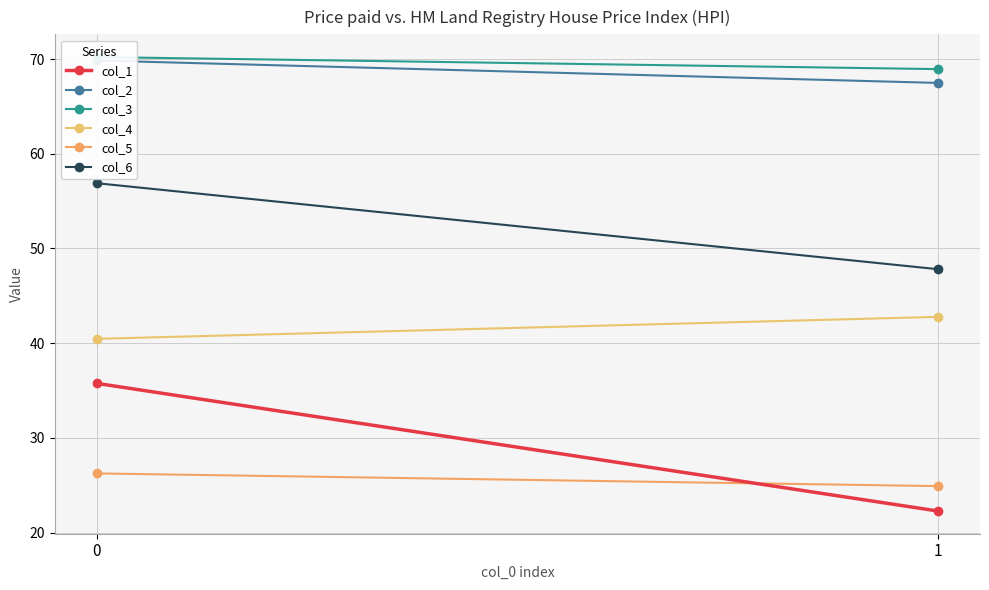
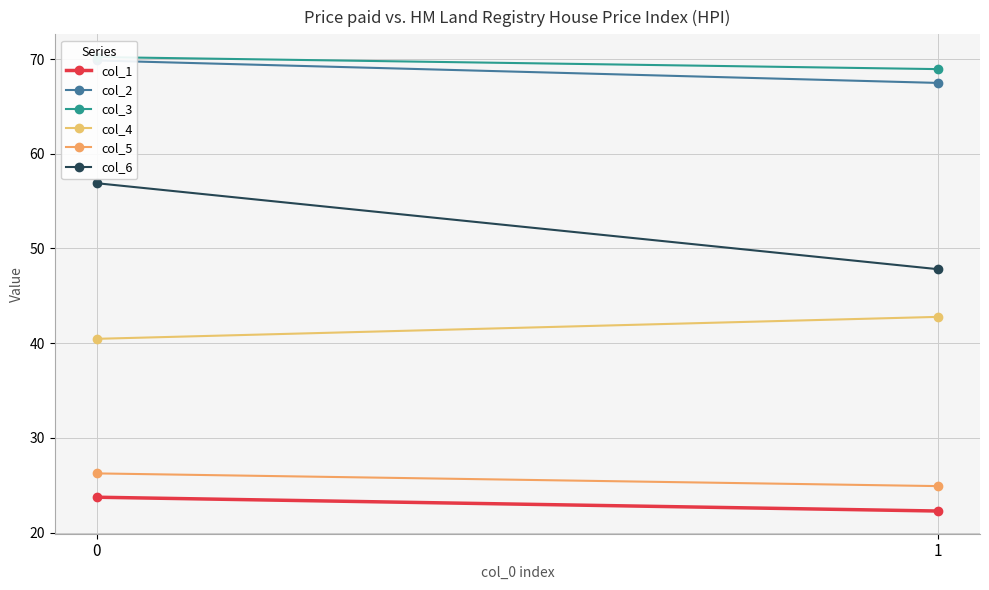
col_1, 0: 36 -> 24
